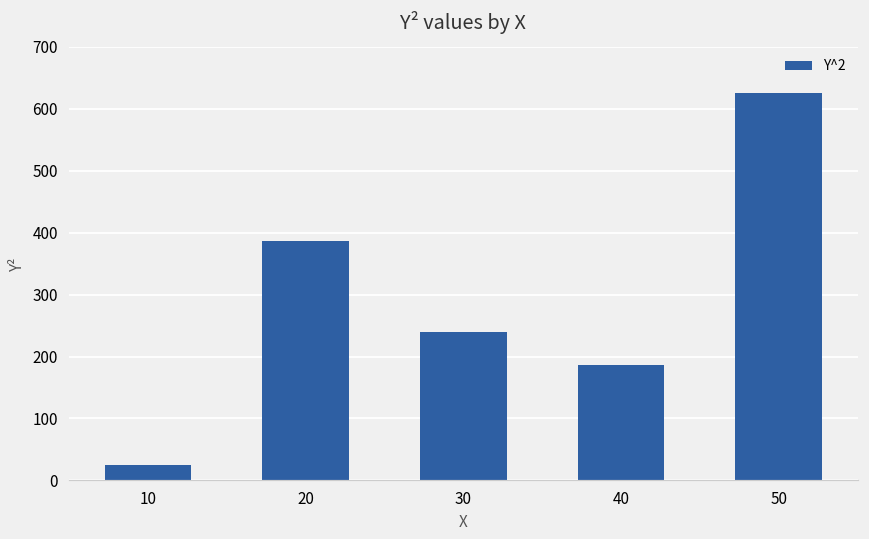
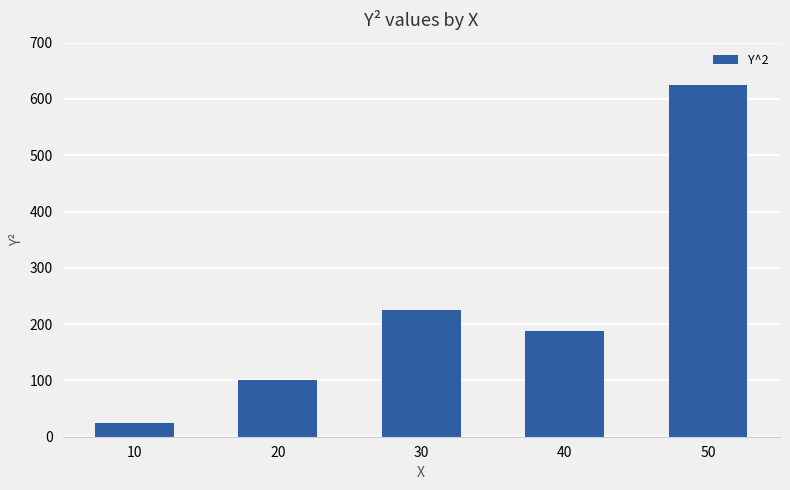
20: 390 -> 100
30: 240 -> 230
